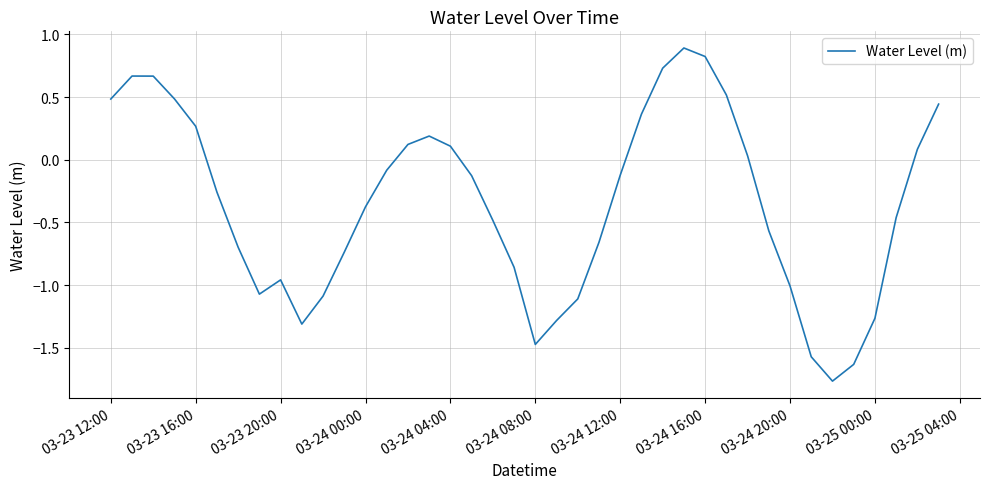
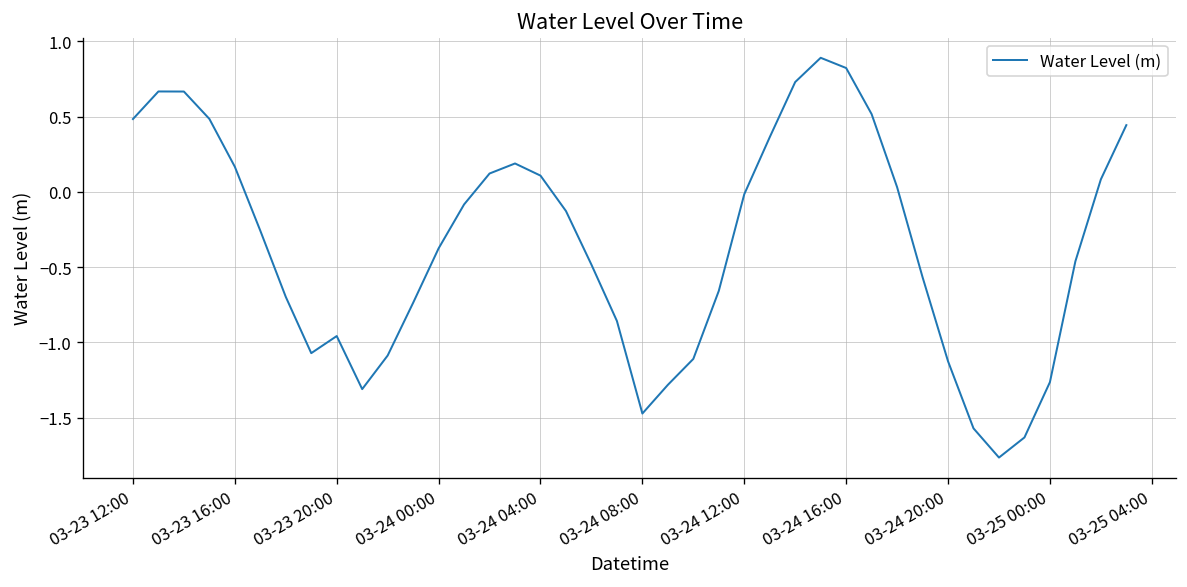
03-23 16:00: 0.27 -> 0.17
03-24 12:00: -0.12 -> -0.02
03-24 20:00: -1.01 -> -1.13
